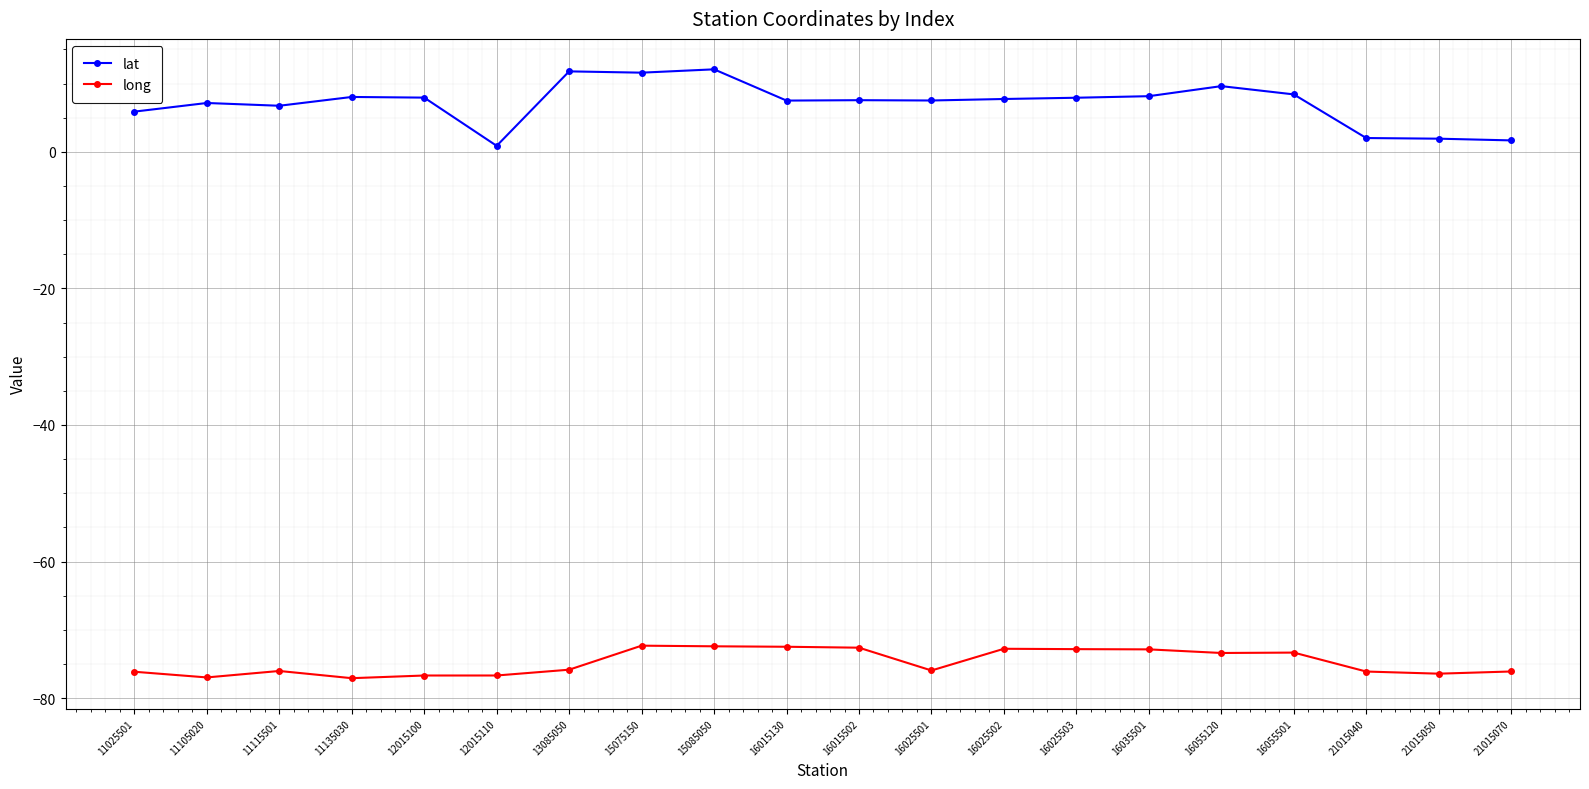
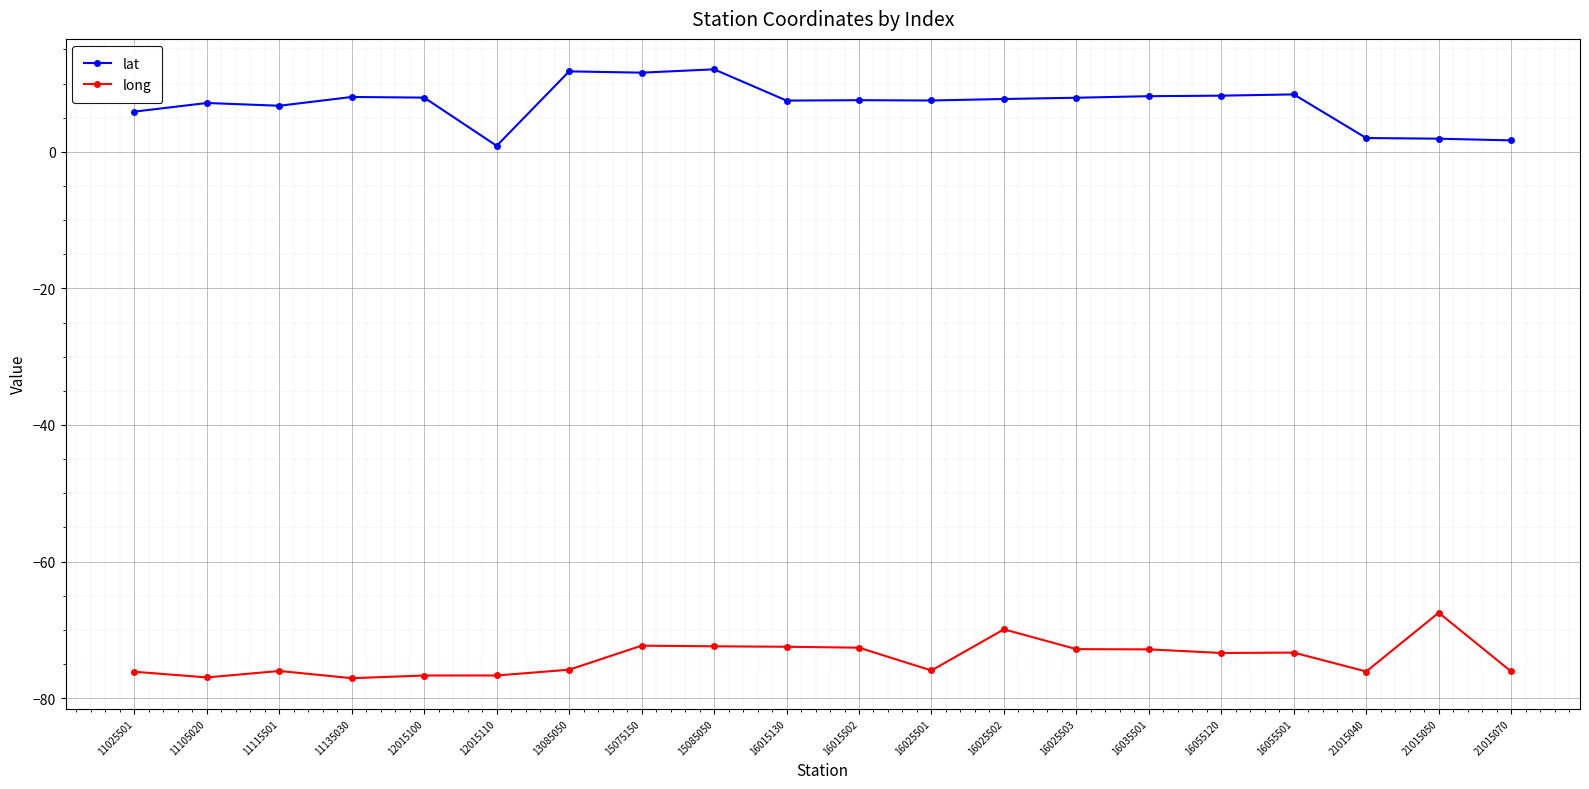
long, 16025502: -73 -> -70
lat, 16055120: 10 -> 8
long, 21015050: -76 -> -68
